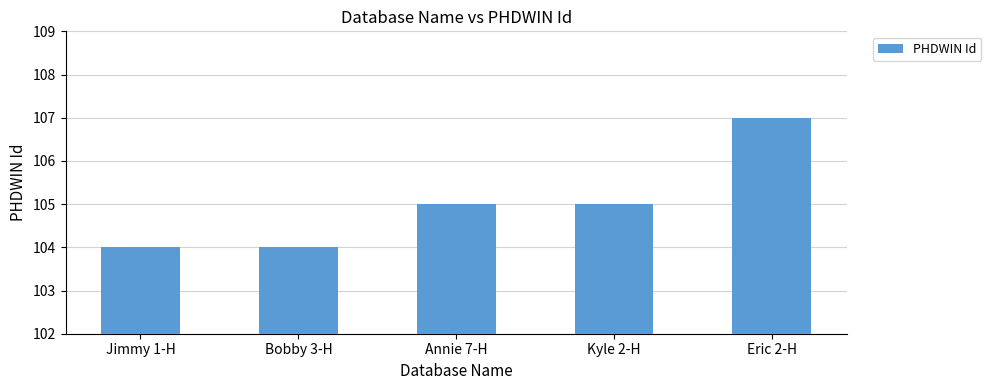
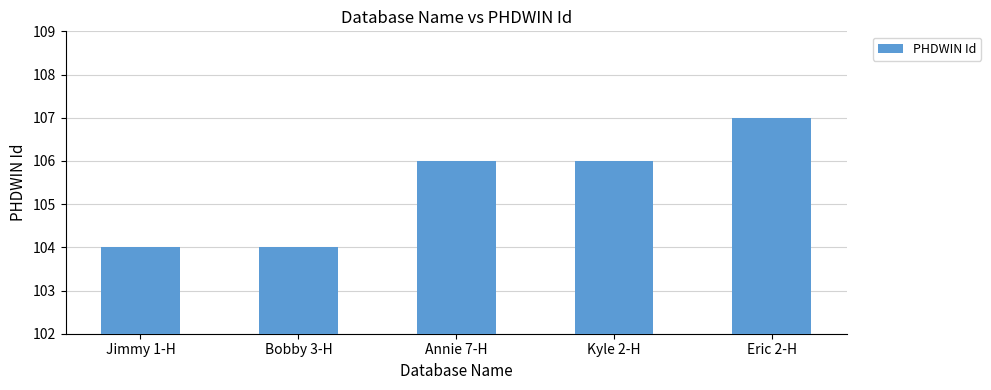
Annie 7-H: 105 -> 106
Kyle 2-H: 105 -> 106
